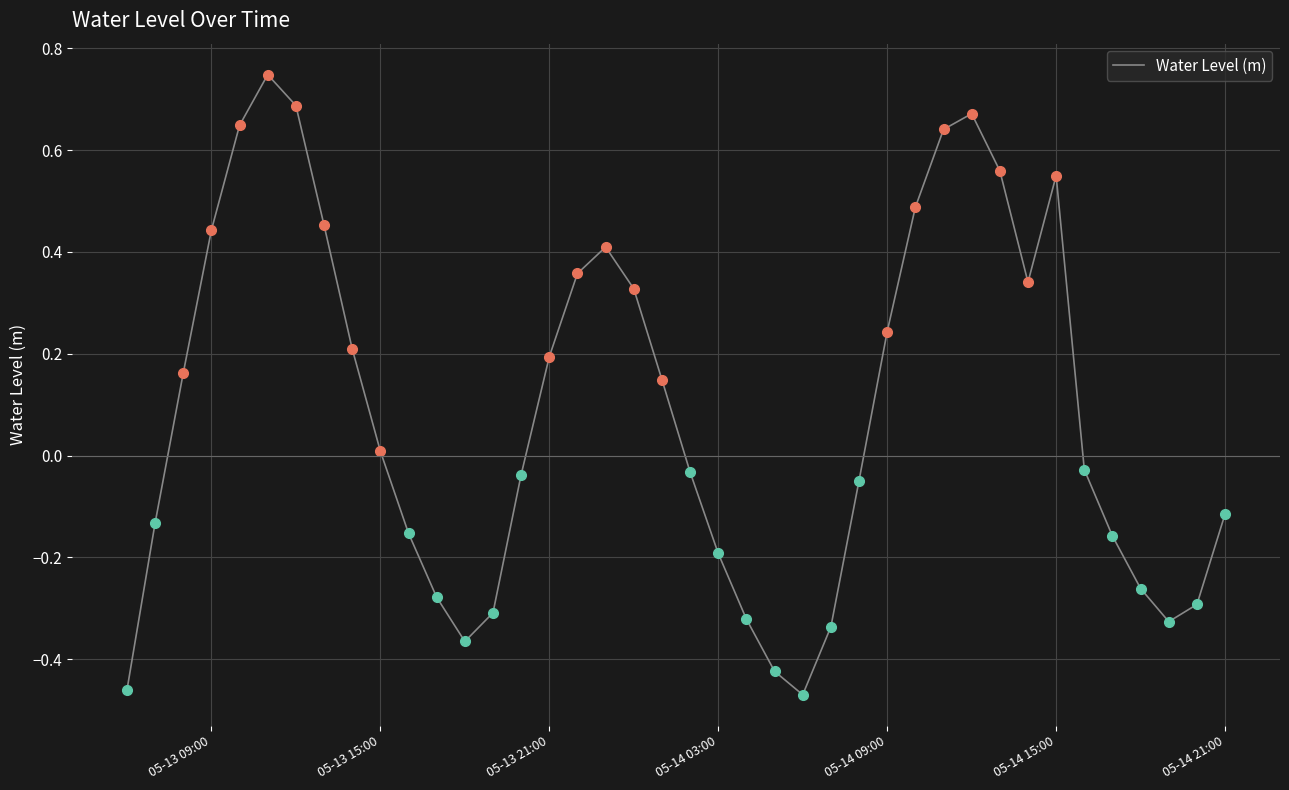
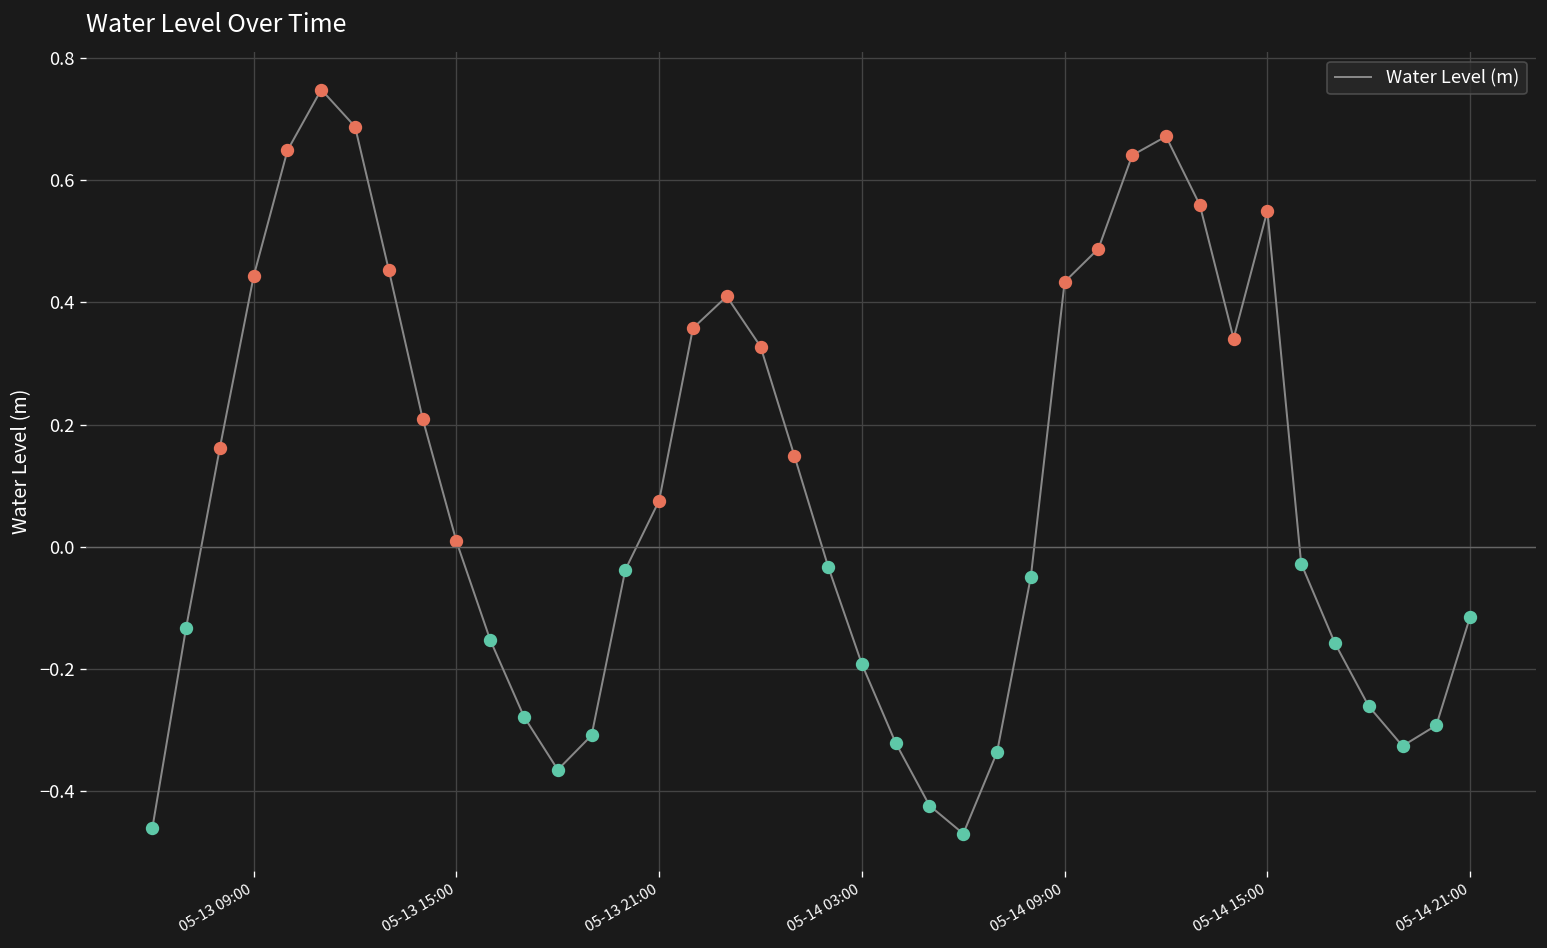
Water Level (m), 05-13 21:00: 0.19 -> 0.08
Water Level (m), 05-14 09:00: 0.24 -> 0.43
